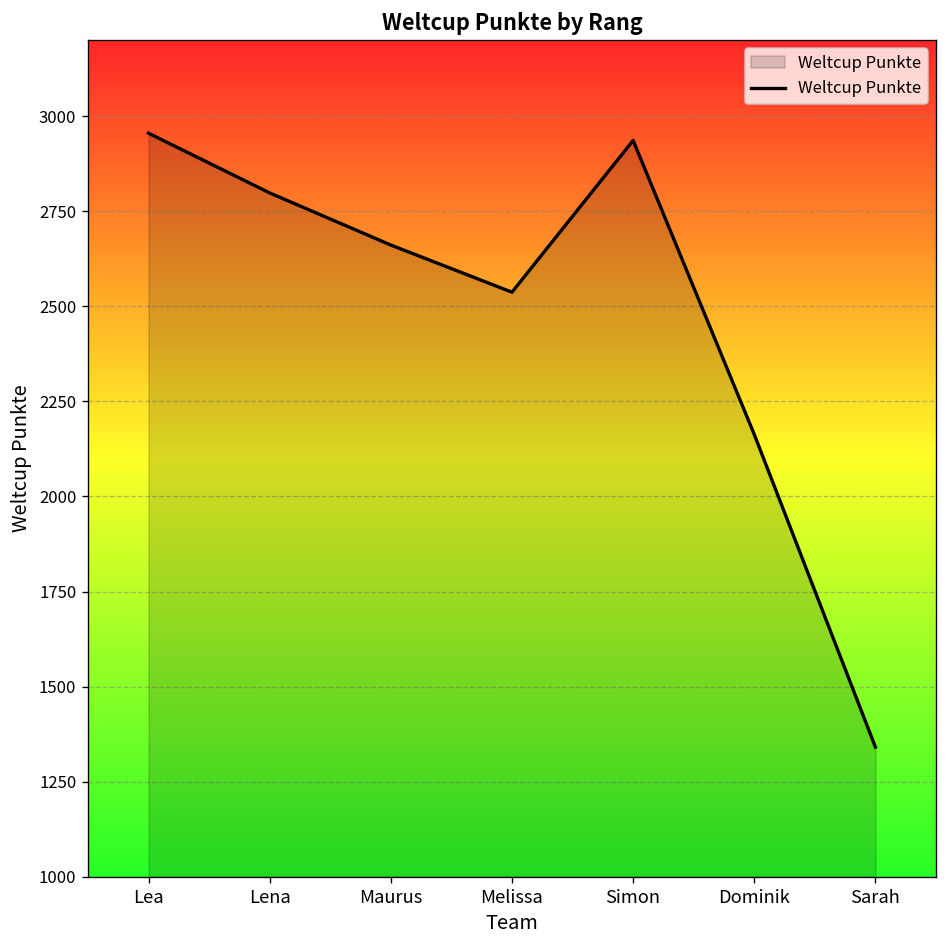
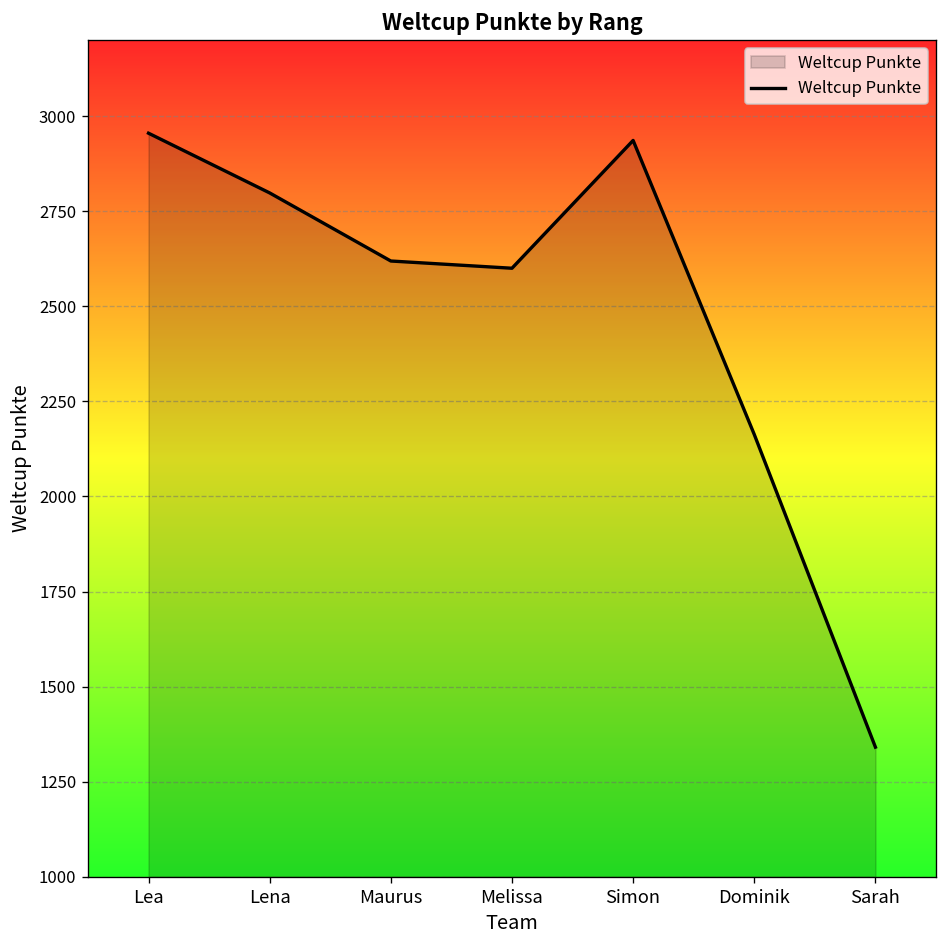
Maurus: 2660 -> 2620
Melissa: 2540 -> 2600
